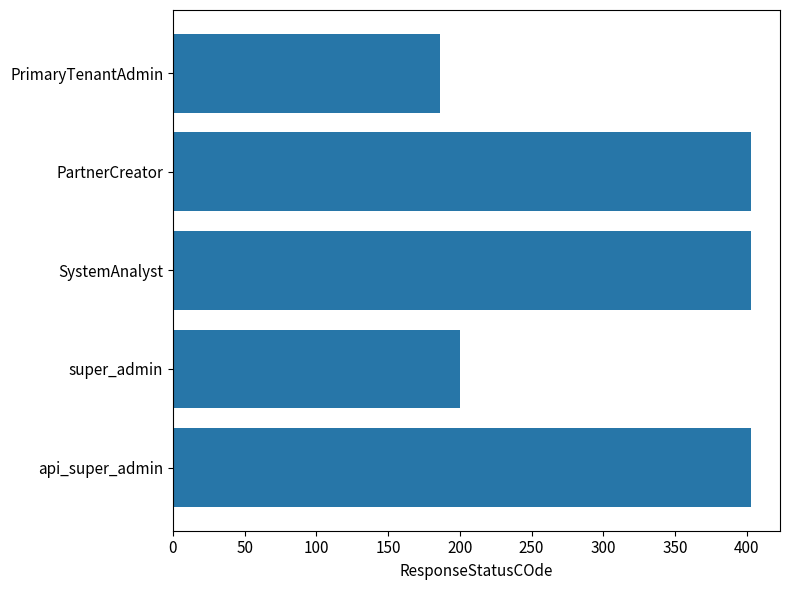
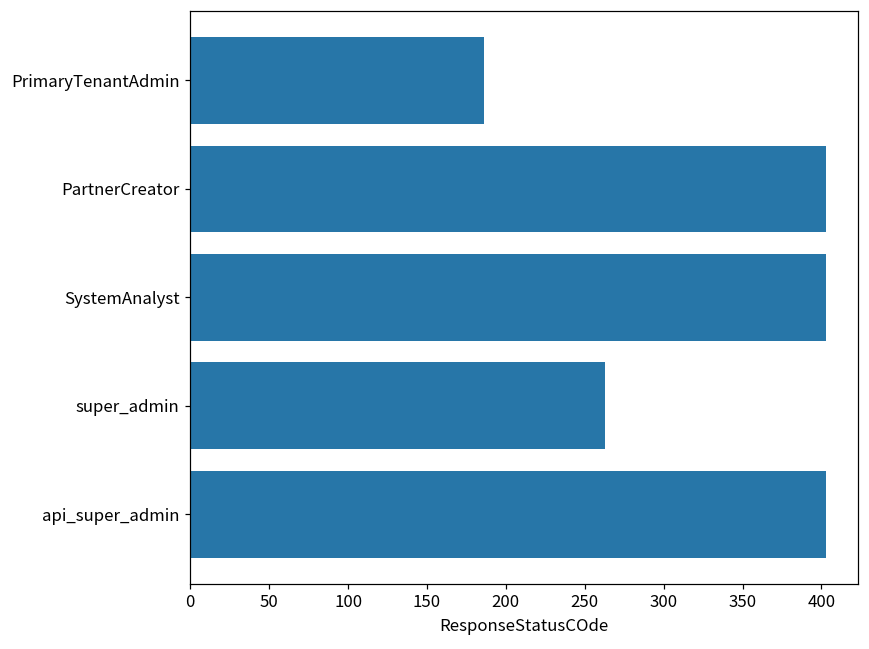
super_admin: 200 -> 263
